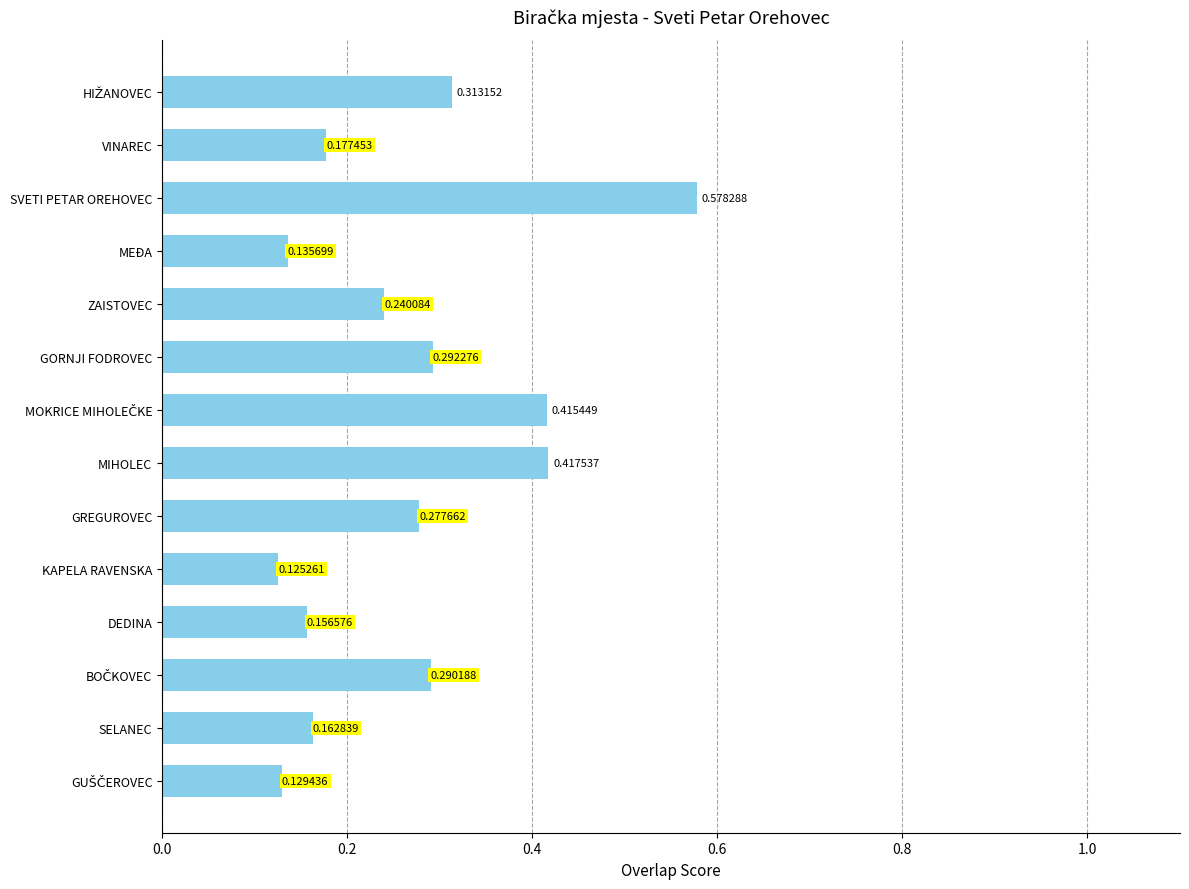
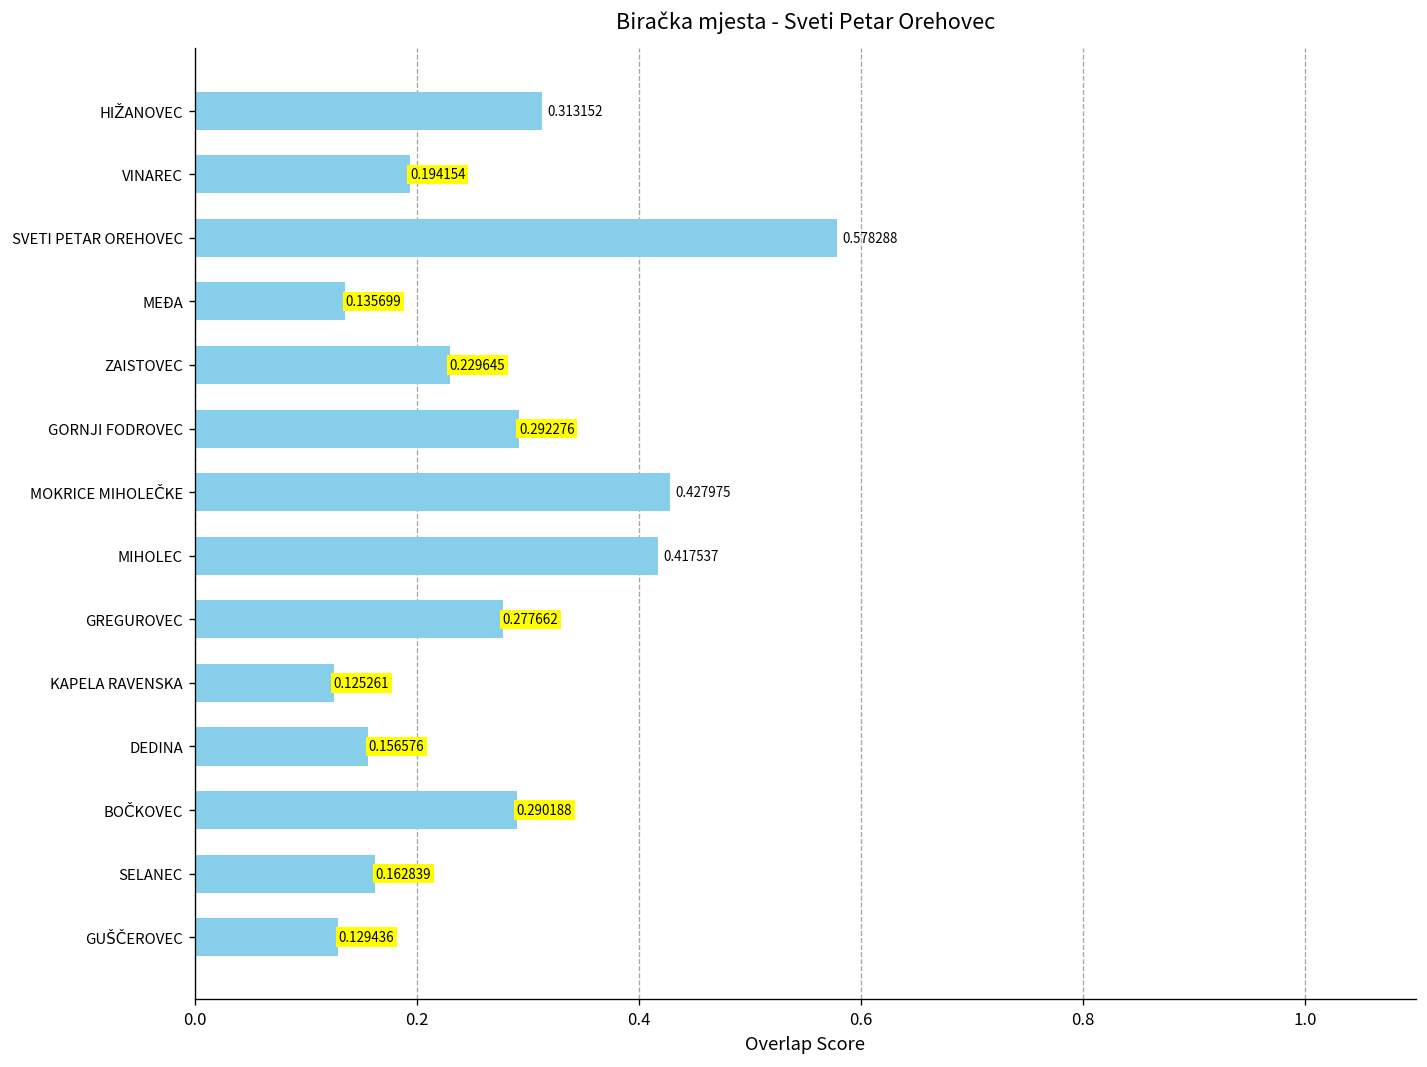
VINAREC: 0.177453 -> 0.194154
ZAISTOVEC: 0.240084 -> 0.229645
MOKRICE MIHOLEČKE: 0.415449 -> 0.427975
